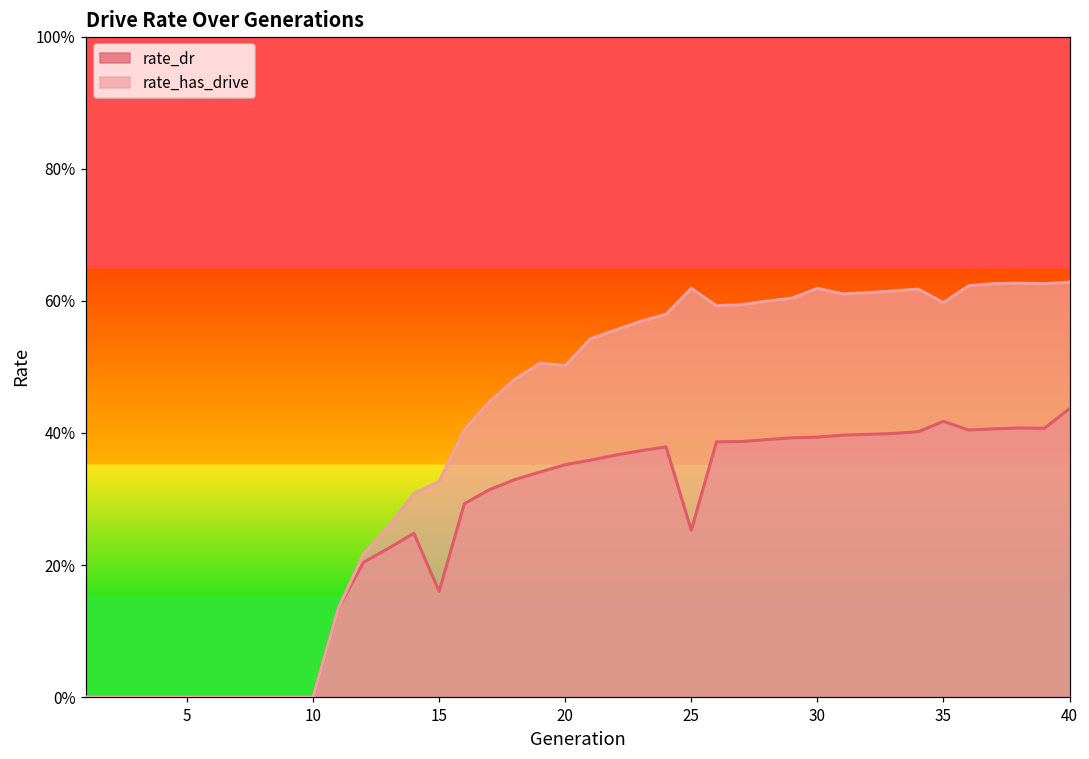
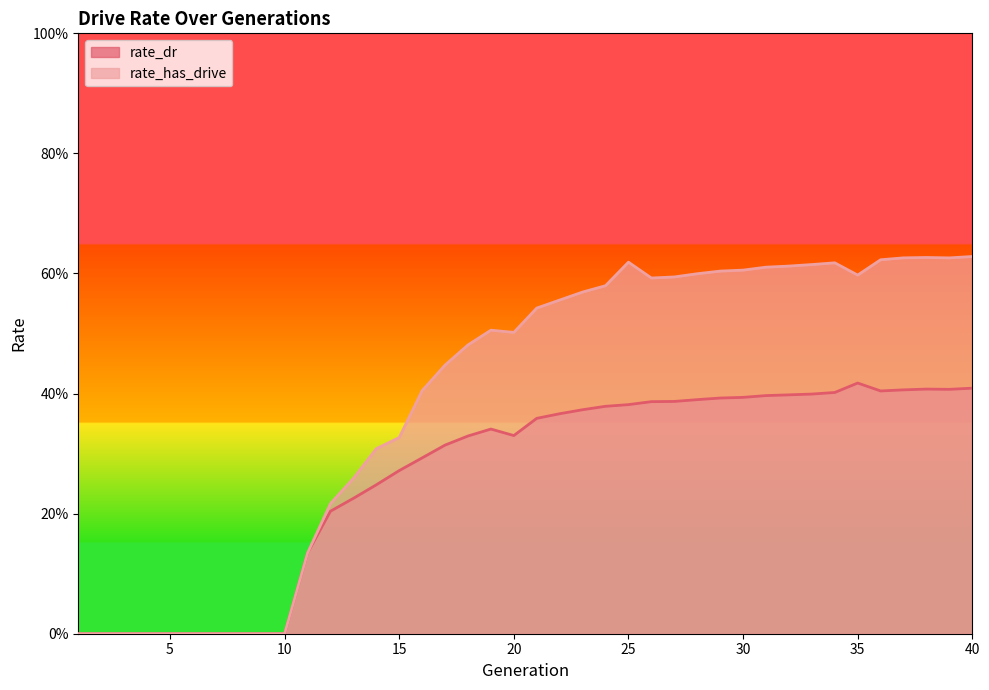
rate_dr, 15: 16% -> 27%
rate_dr, 20: 35% -> 33%
rate_dr, 25: 25% -> 38%
rate_has_drive, 30: 62% -> 61%
rate_dr, 40: 44% -> 41%
